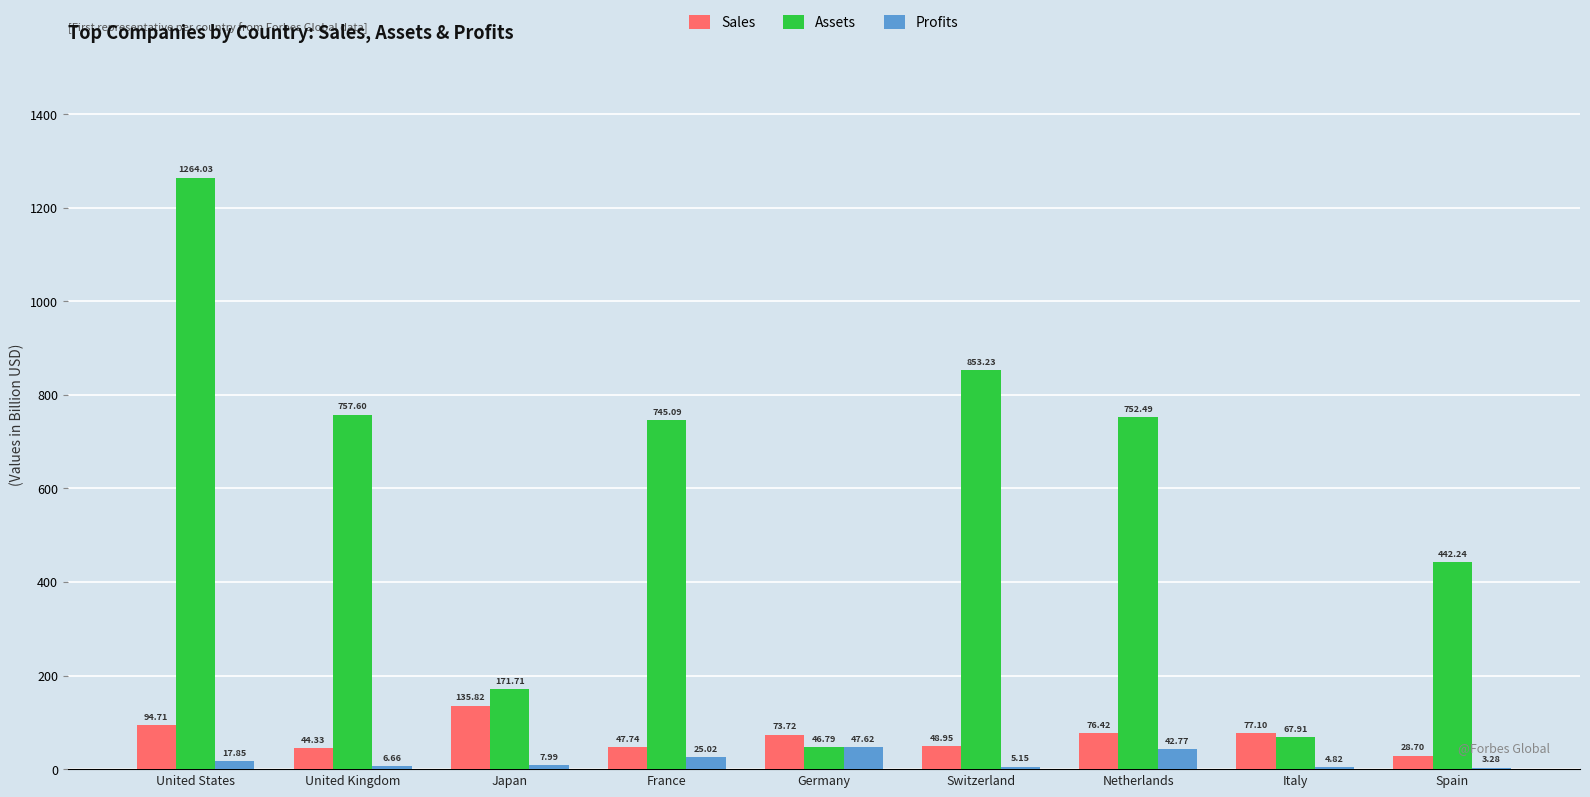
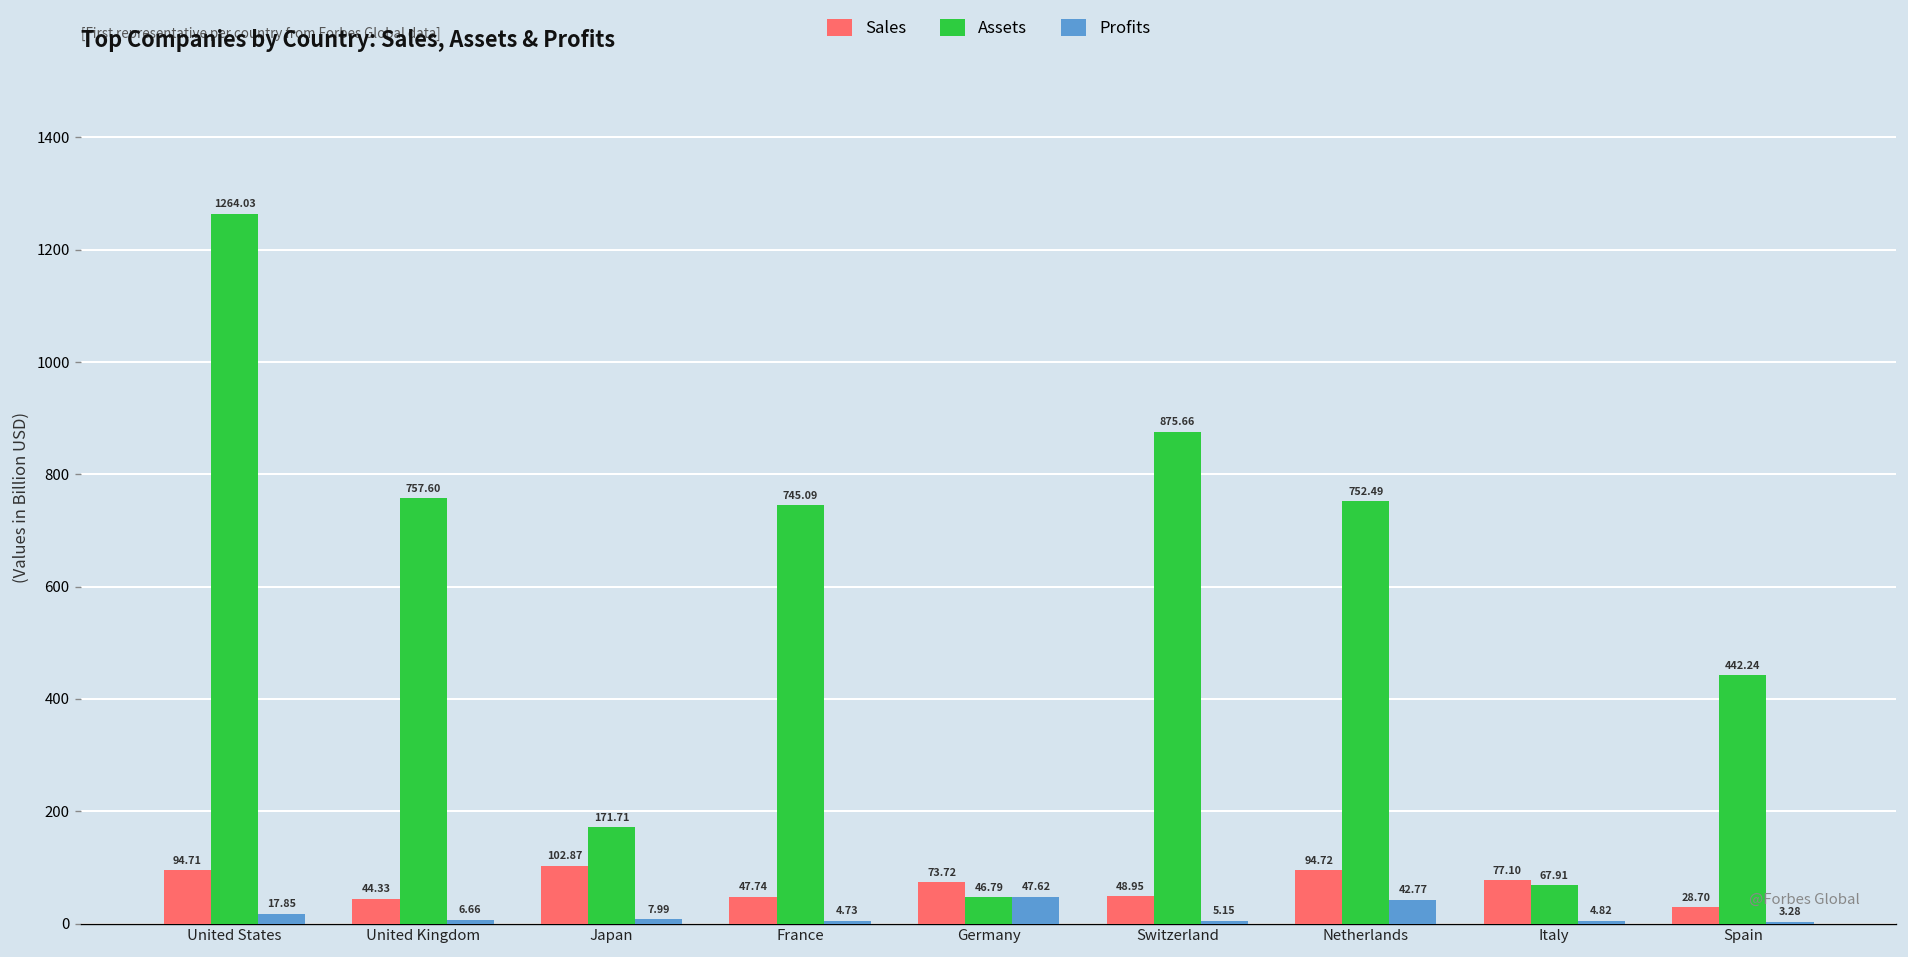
Sales, Japan: 135.82 -> 102.87
Profits, France: 25.02 -> 4.73
Assets, Switzerland: 853.23 -> 875.66
Sales, Netherlands: 76.42 -> 94.72
